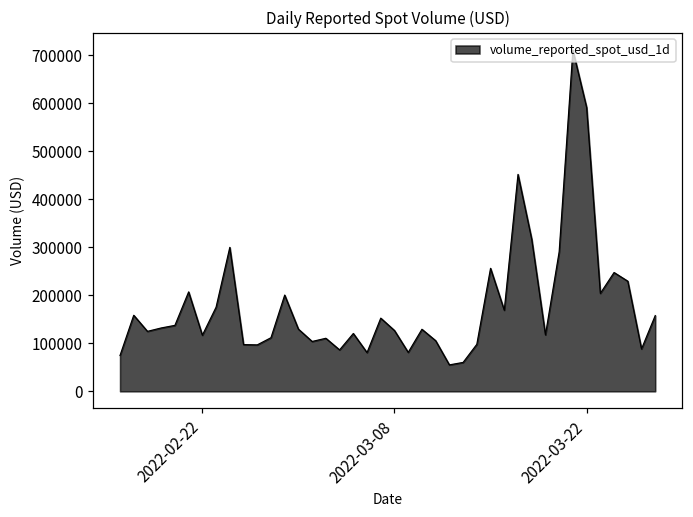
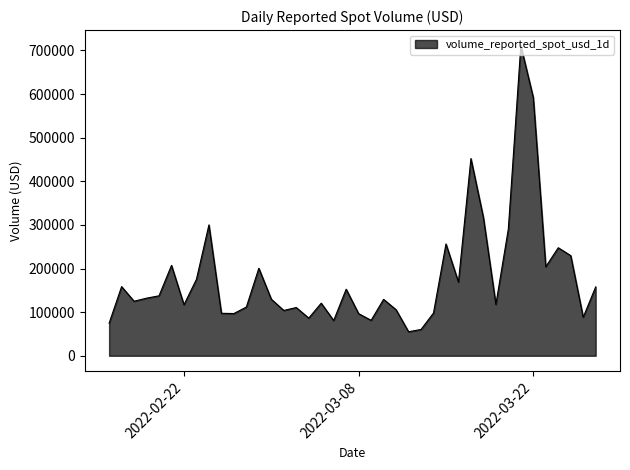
2022-03-08: 130000 -> 100000
